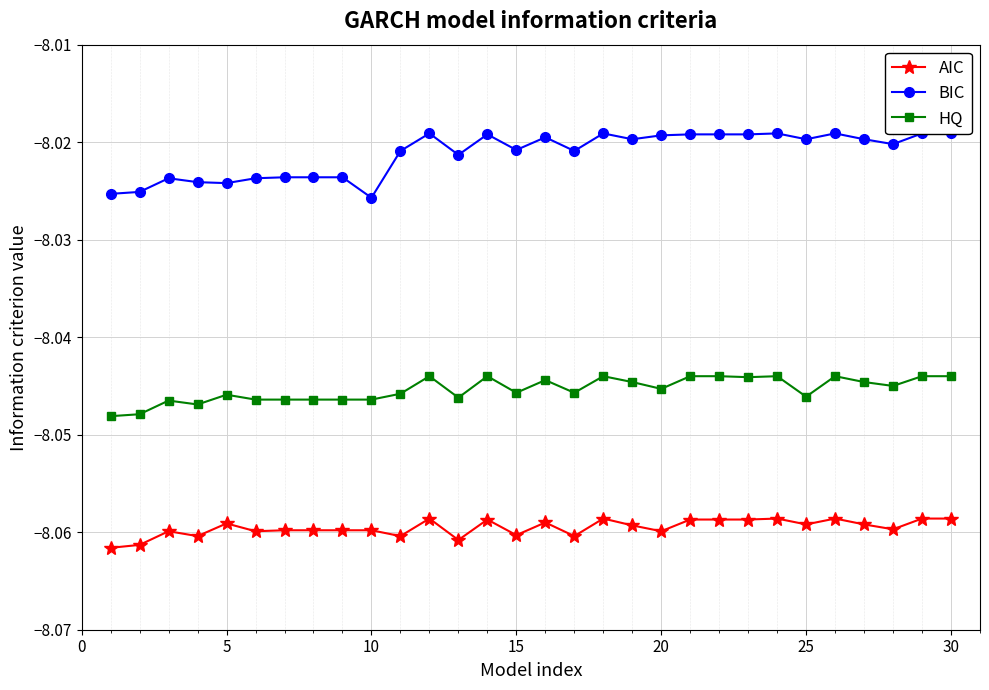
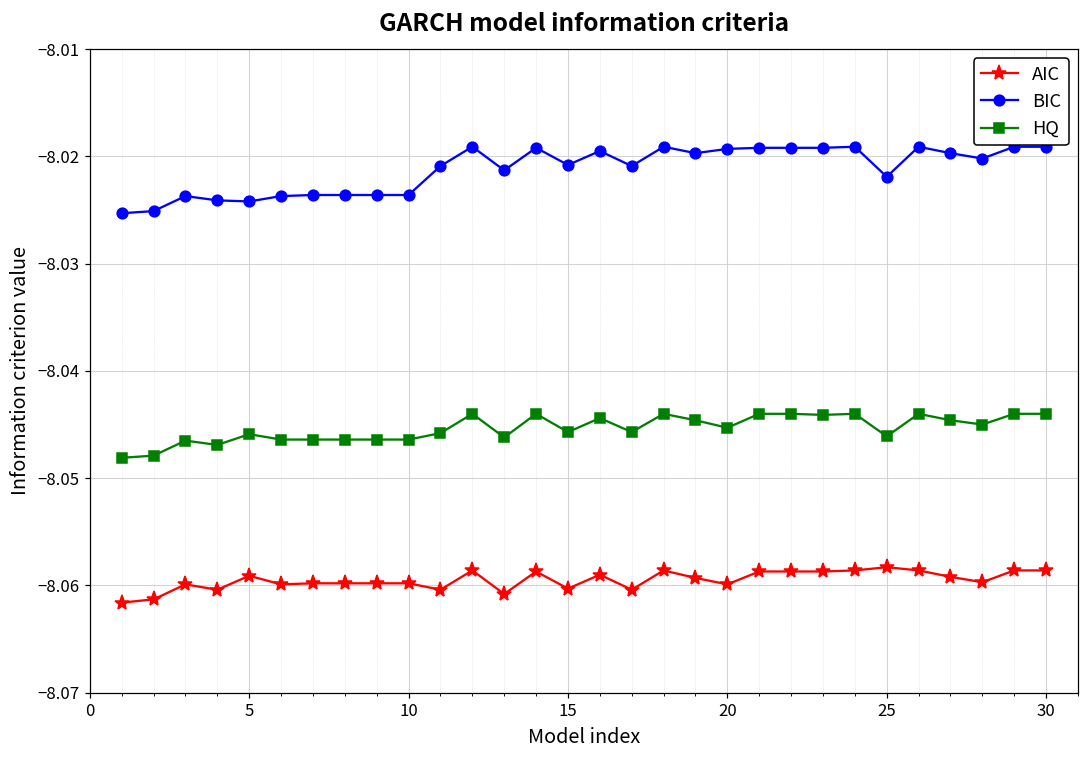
BIC, 10: -8.026 -> -8.024
AIC, 25: -8.059 -> -8.058
BIC, 25: -8.020 -> -8.022
